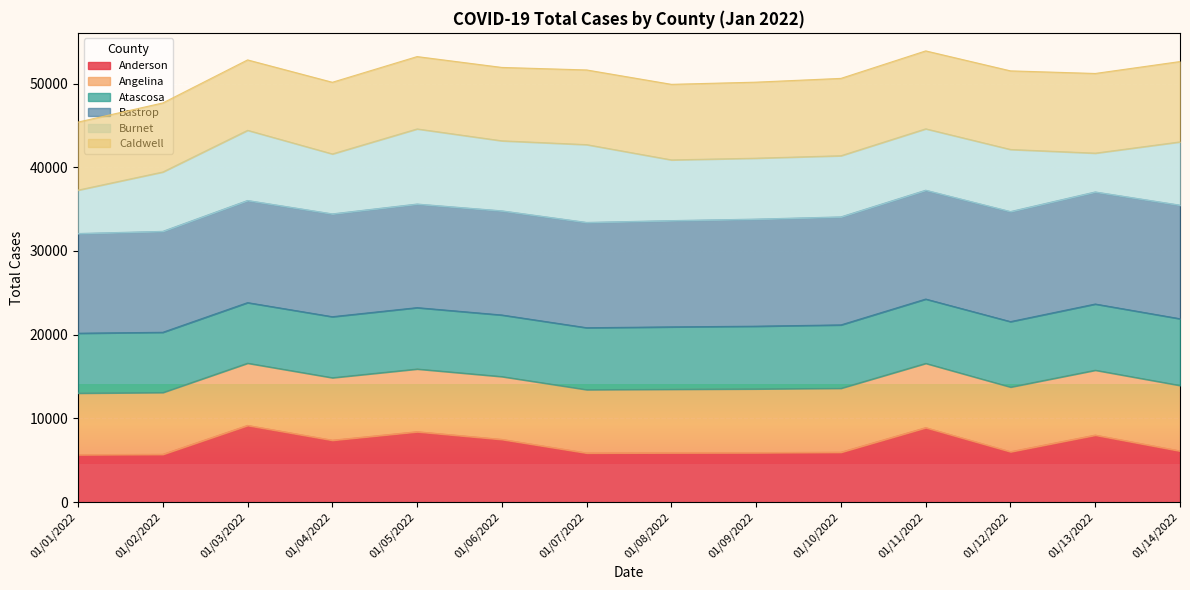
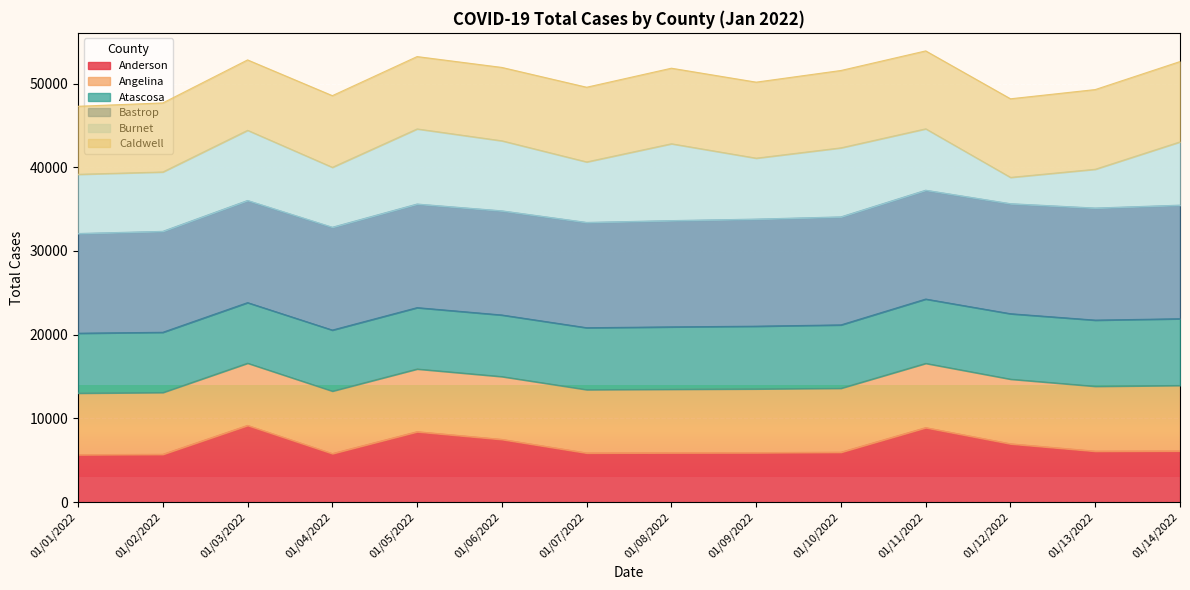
Burnet, 01/01/2022: 5000 -> 7000
Anderson, 01/04/2022: 7000 -> 6000
Burnet, 01/07/2022: 9000 -> 7000
Burnet, 01/08/2022: 7000 -> 9000
Burnet, 01/10/2022: 7000 -> 8000
Anderson, 01/12/2022: 6000 -> 7000
Burnet, 01/12/2022: 7000 -> 3000
Anderson, 01/13/2022: 8000 -> 6000
